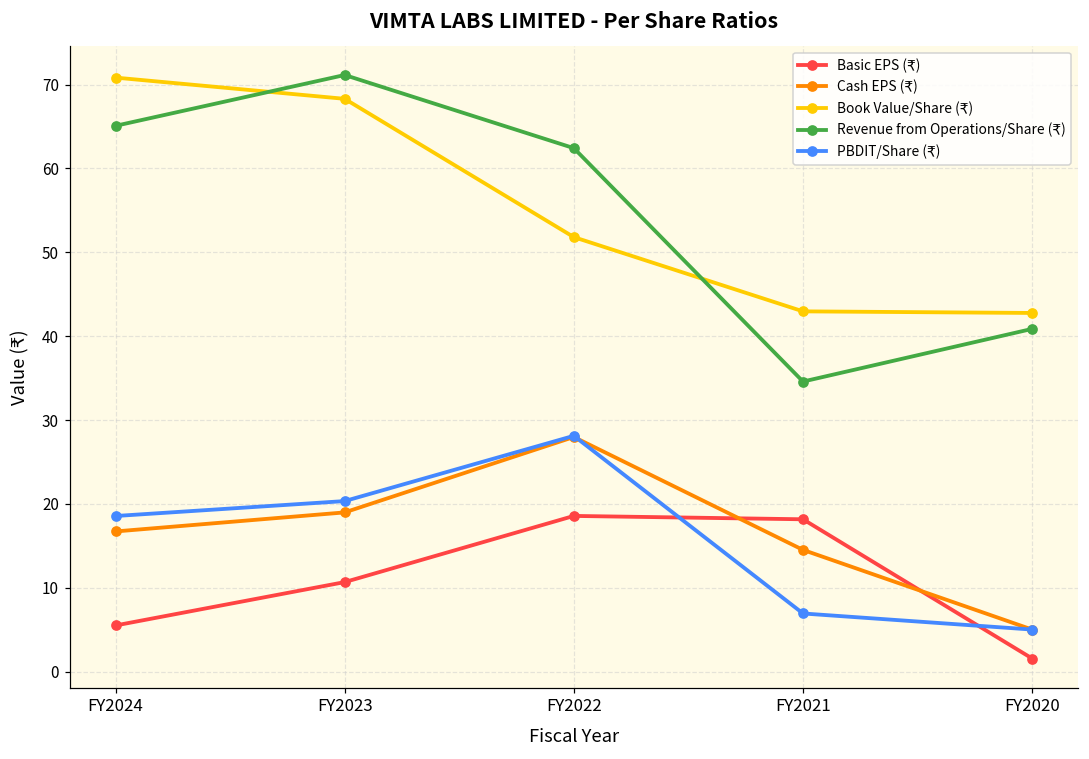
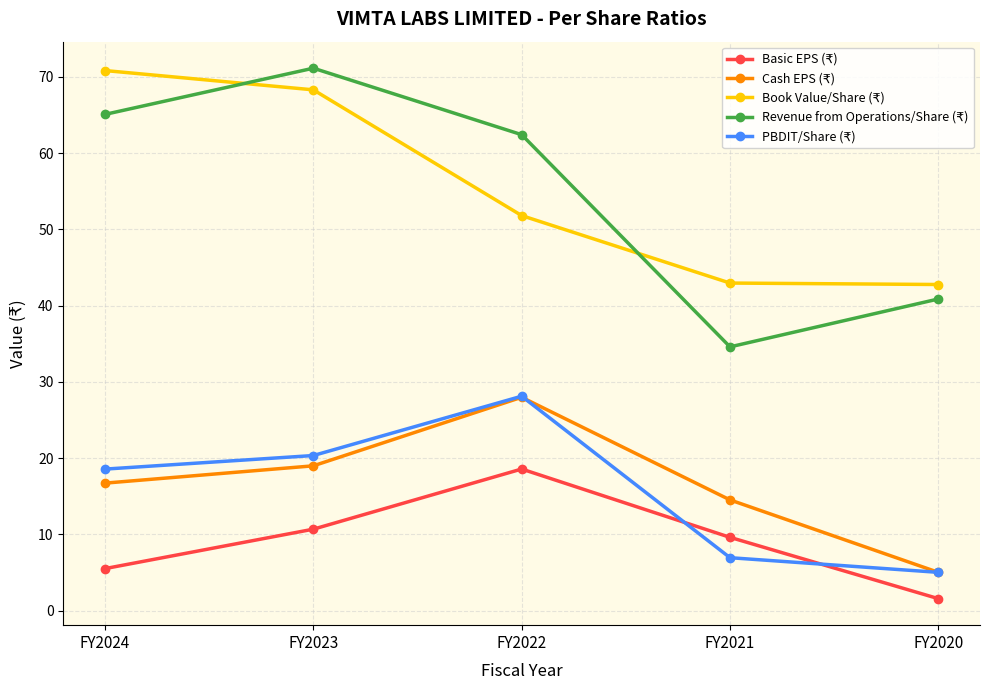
Basic EPS (₹), FY2021: 18 -> 10
